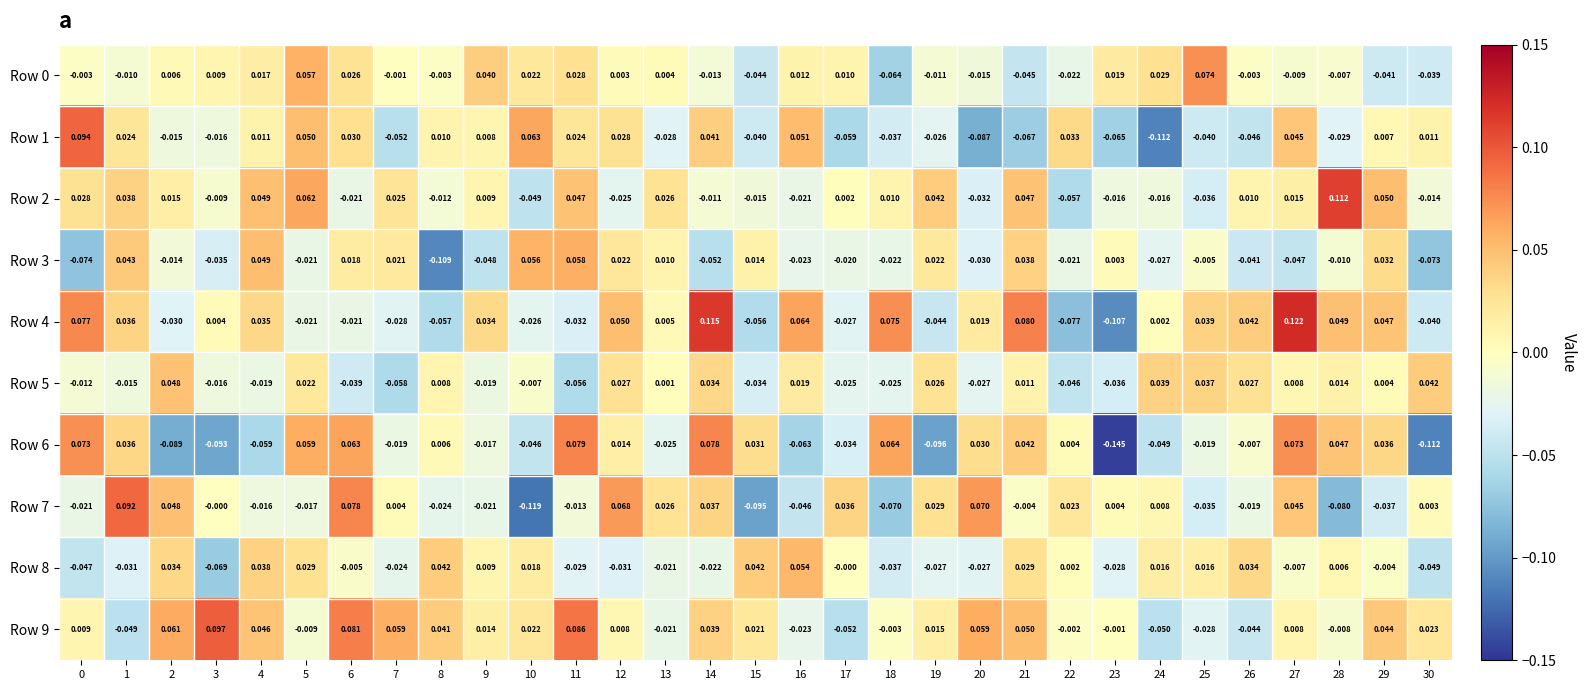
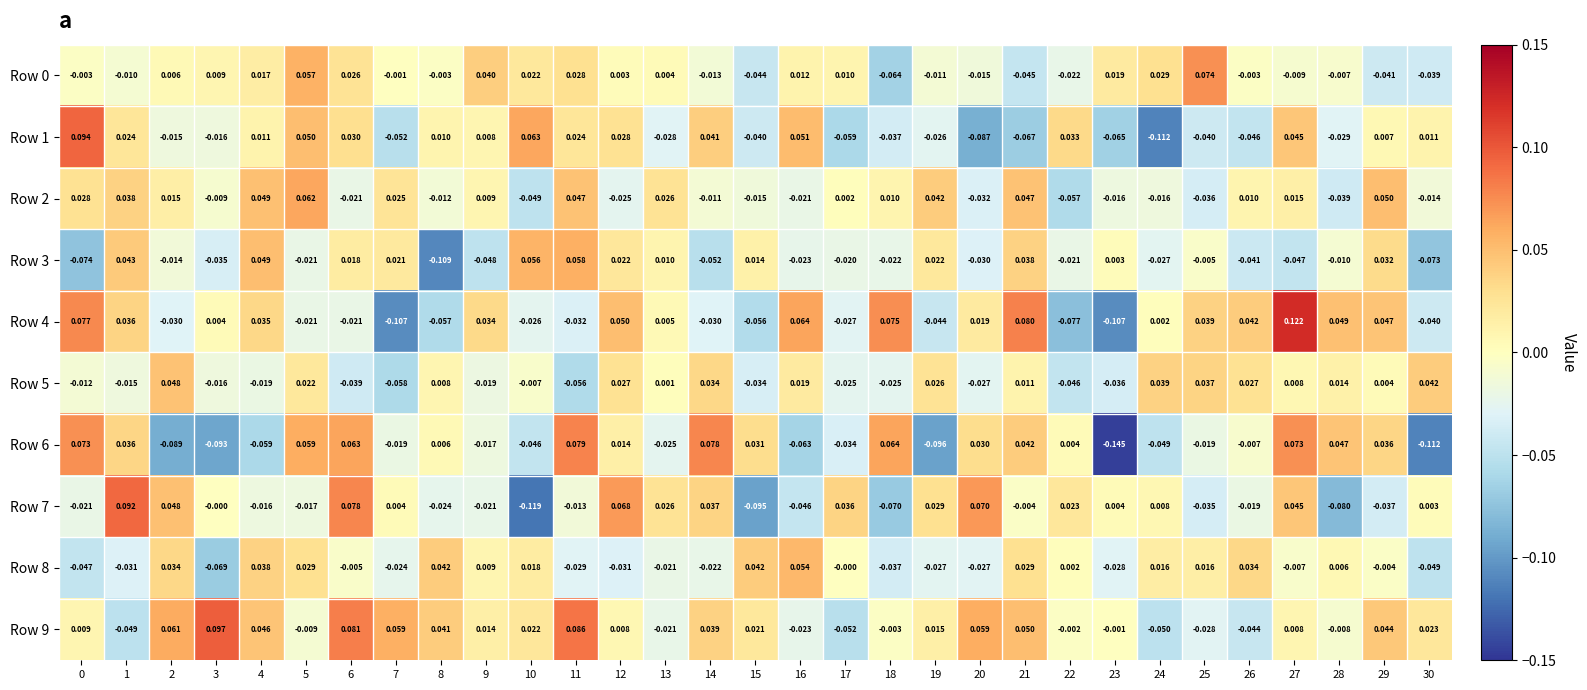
Row 2, 28: 0.112 -> -0.039
Row 4, 7: -0.028 -> -0.107
Row 4, 14: 0.115 -> -0.030
